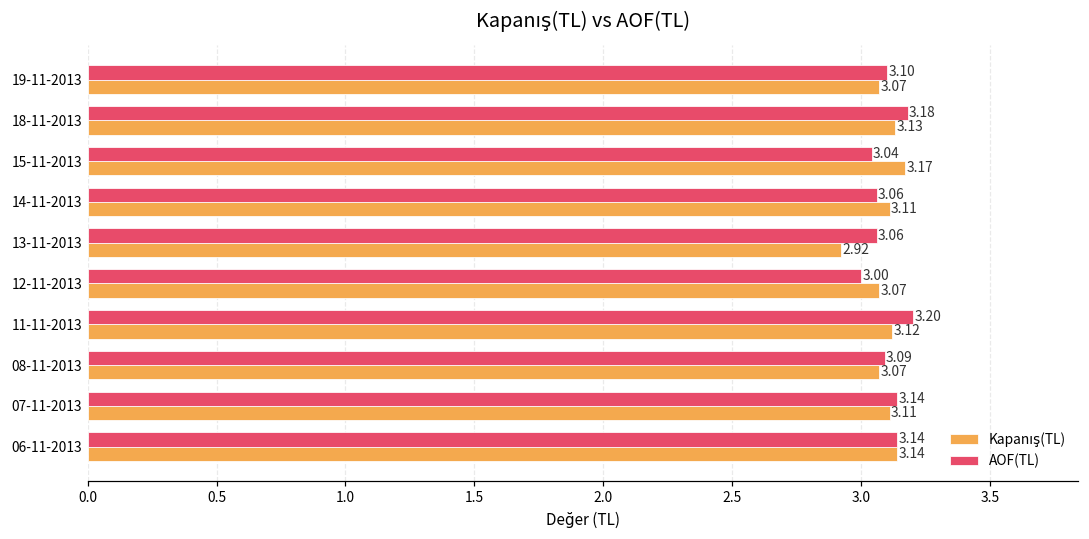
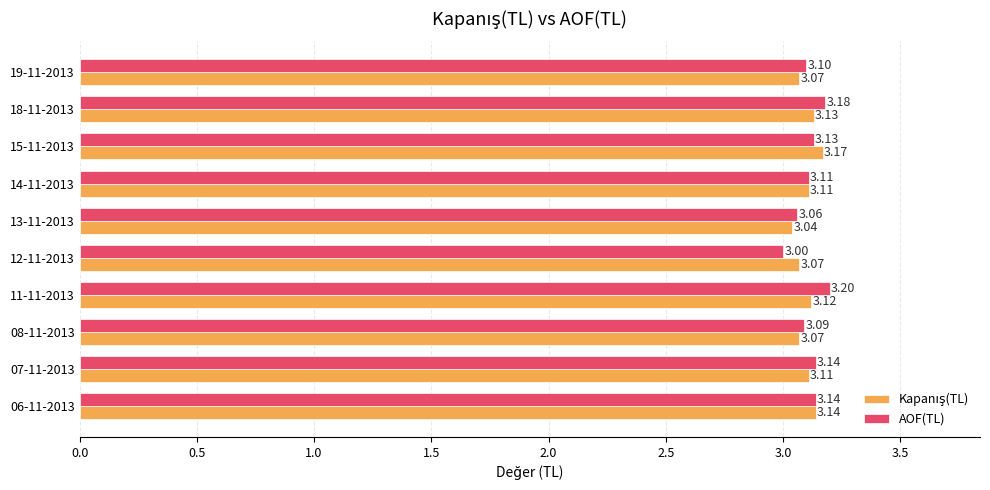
AOF(TL), 15-11-2013: 3.04 -> 3.13
AOF(TL), 14-11-2013: 3.06 -> 3.11
Kapanış(TL), 13-11-2013: 2.92 -> 3.04
